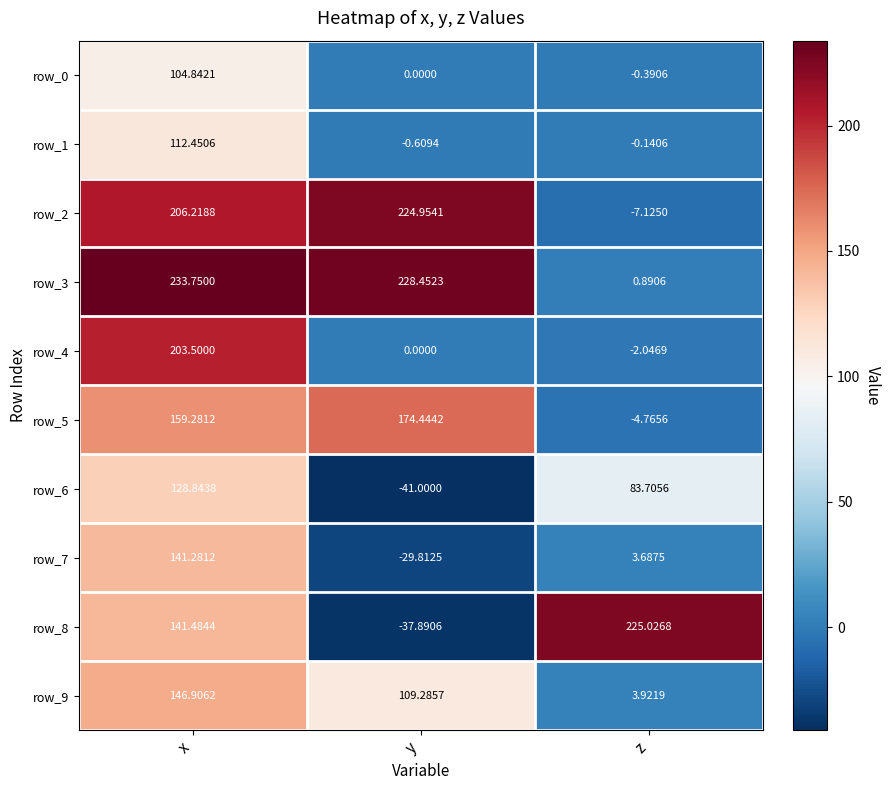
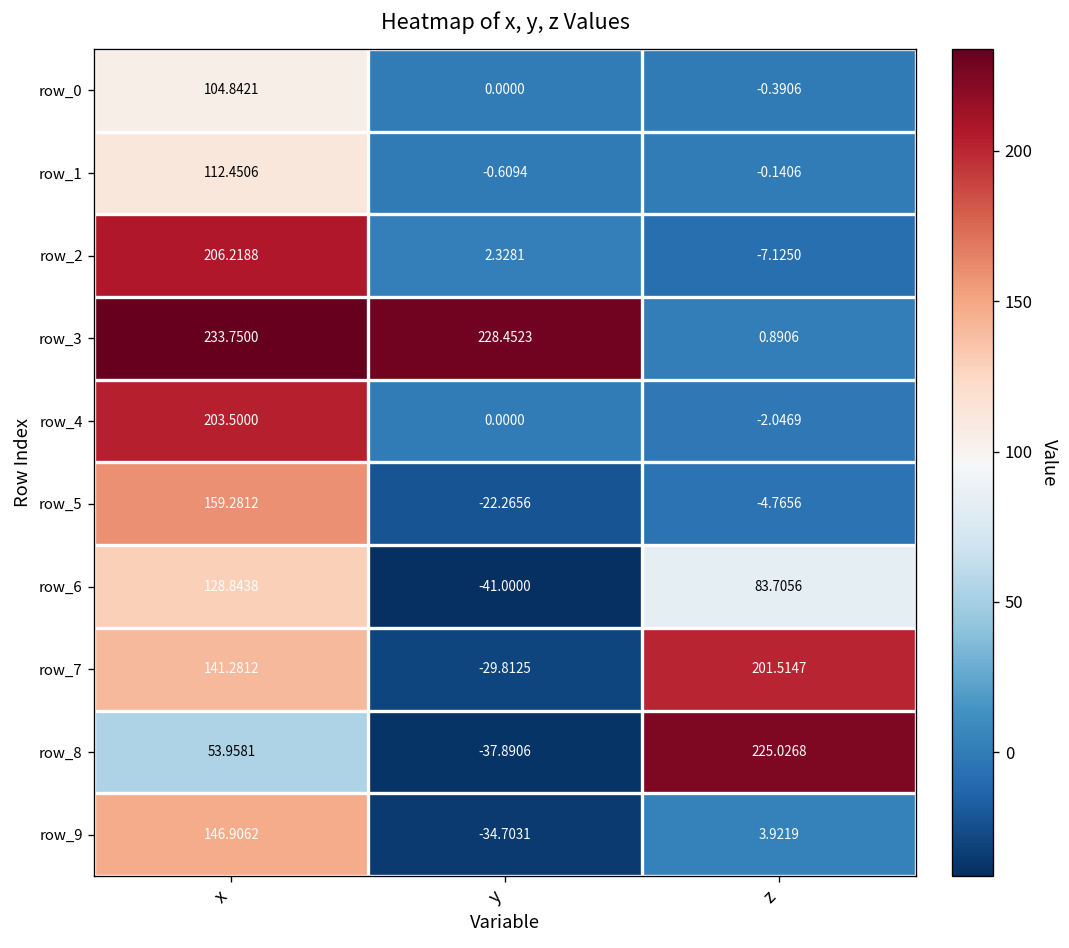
row_2, y: 224.9541 -> 2.3281
row_5, y: 174.4442 -> -22.2656
row_7, z: 3.6875 -> 201.5147
row_8, x: 141.4844 -> 53.9581
row_9, y: 109.2857 -> -34.7031
